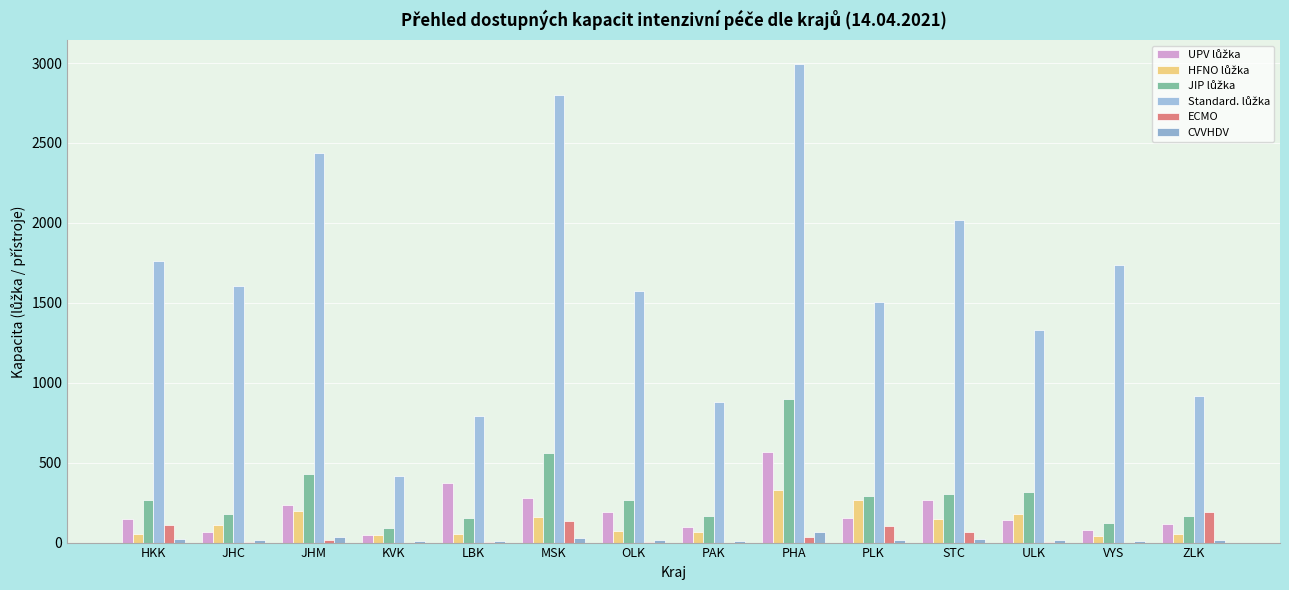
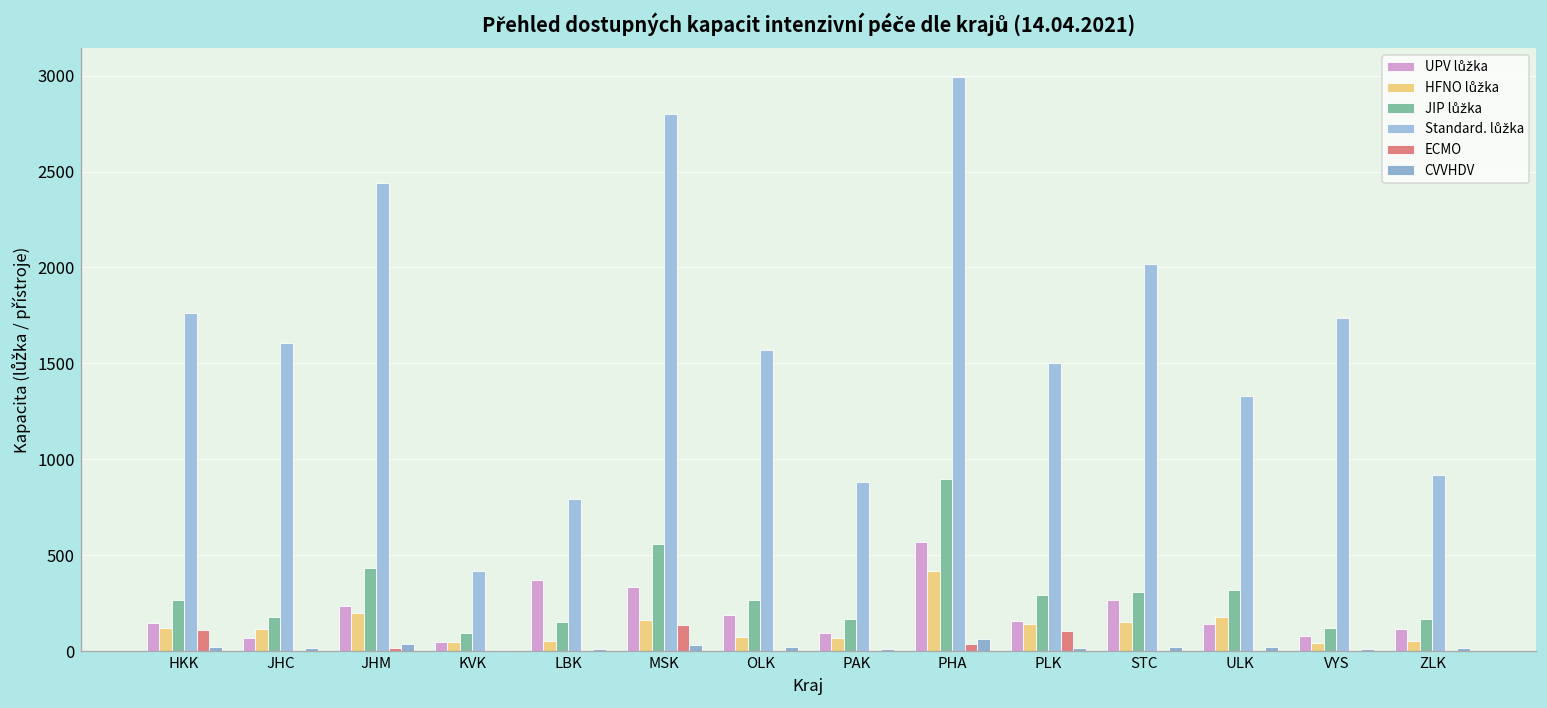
HFNO lůžka, HKK: 50 -> 120
UPV lůžka, MSK: 280 -> 330
HFNO lůžka, PHA: 330 -> 420
HFNO lůžka, PLK: 270 -> 140
ECMO, STC: 70 -> 0
ECMO, ZLK: 190 -> 0
